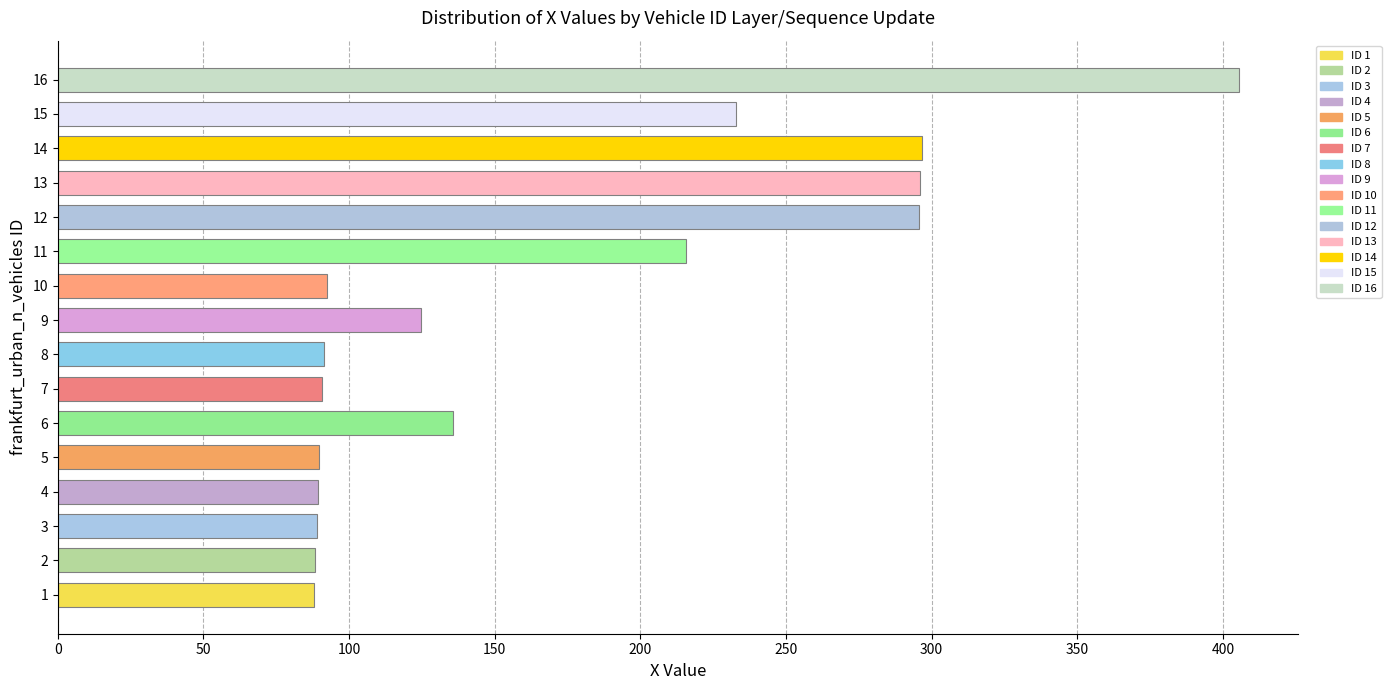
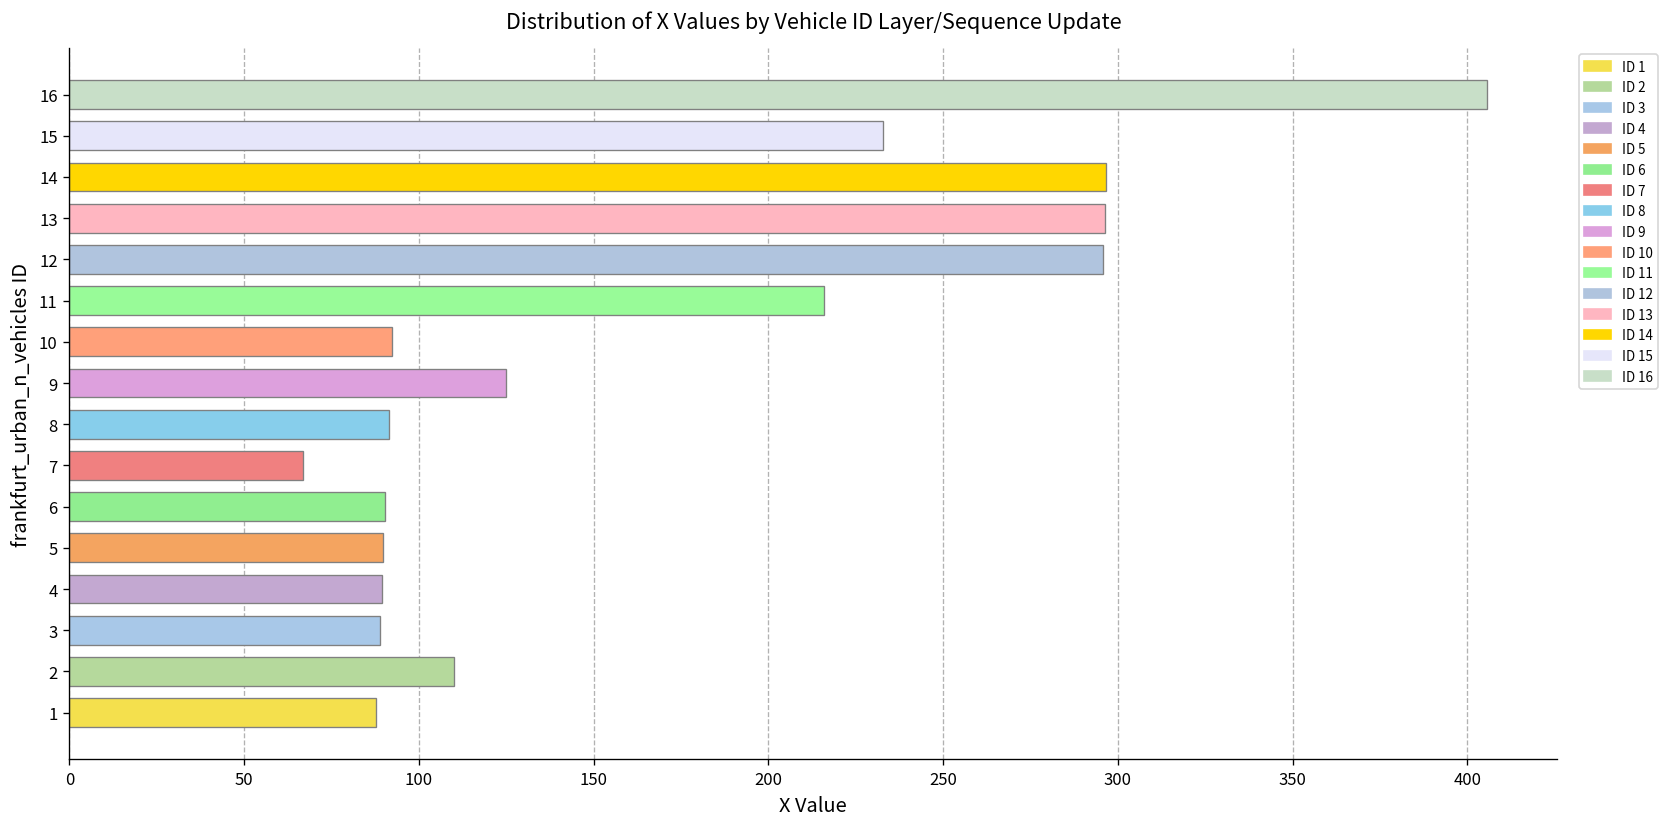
7: 91 -> 67
6: 136 -> 90
2: 88 -> 110
